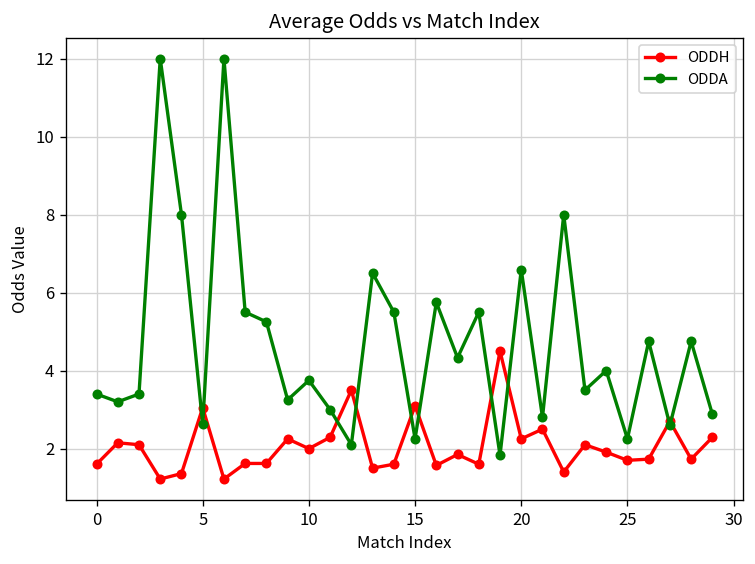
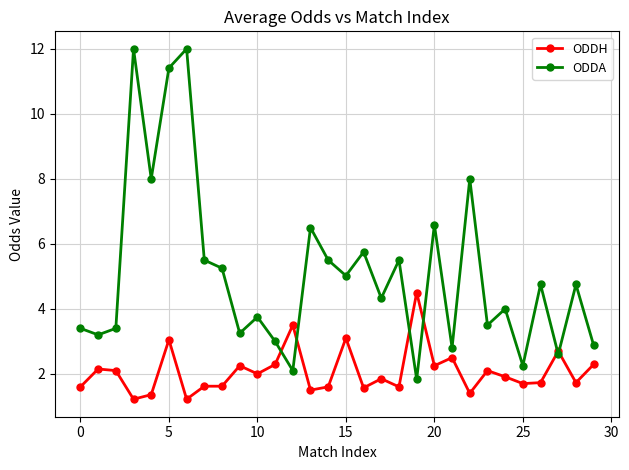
ODDA, 5: 2.6 -> 11.4
ODDA, 15: 2.3 -> 5.0
